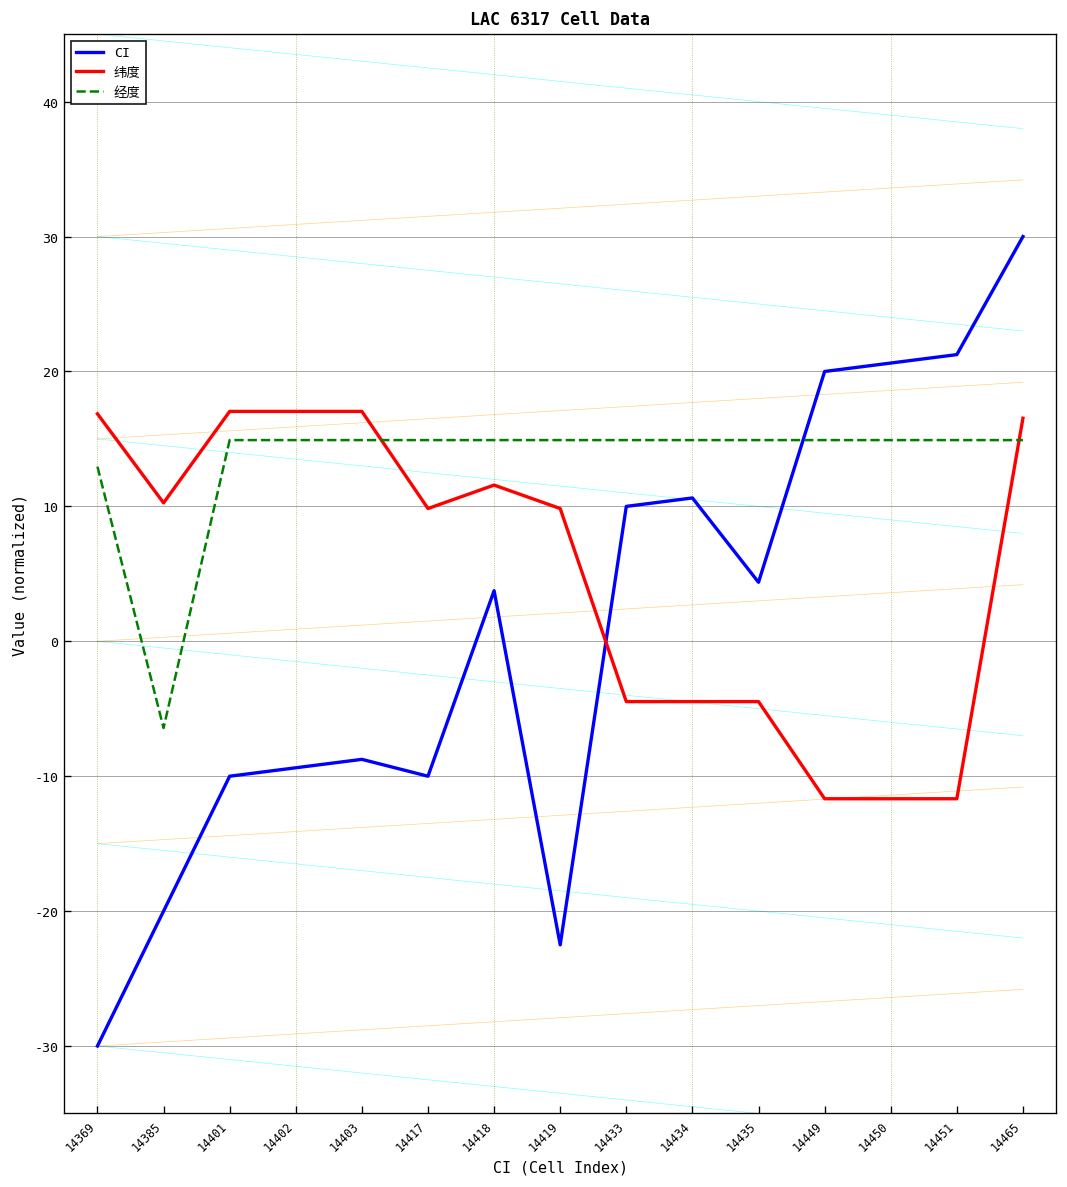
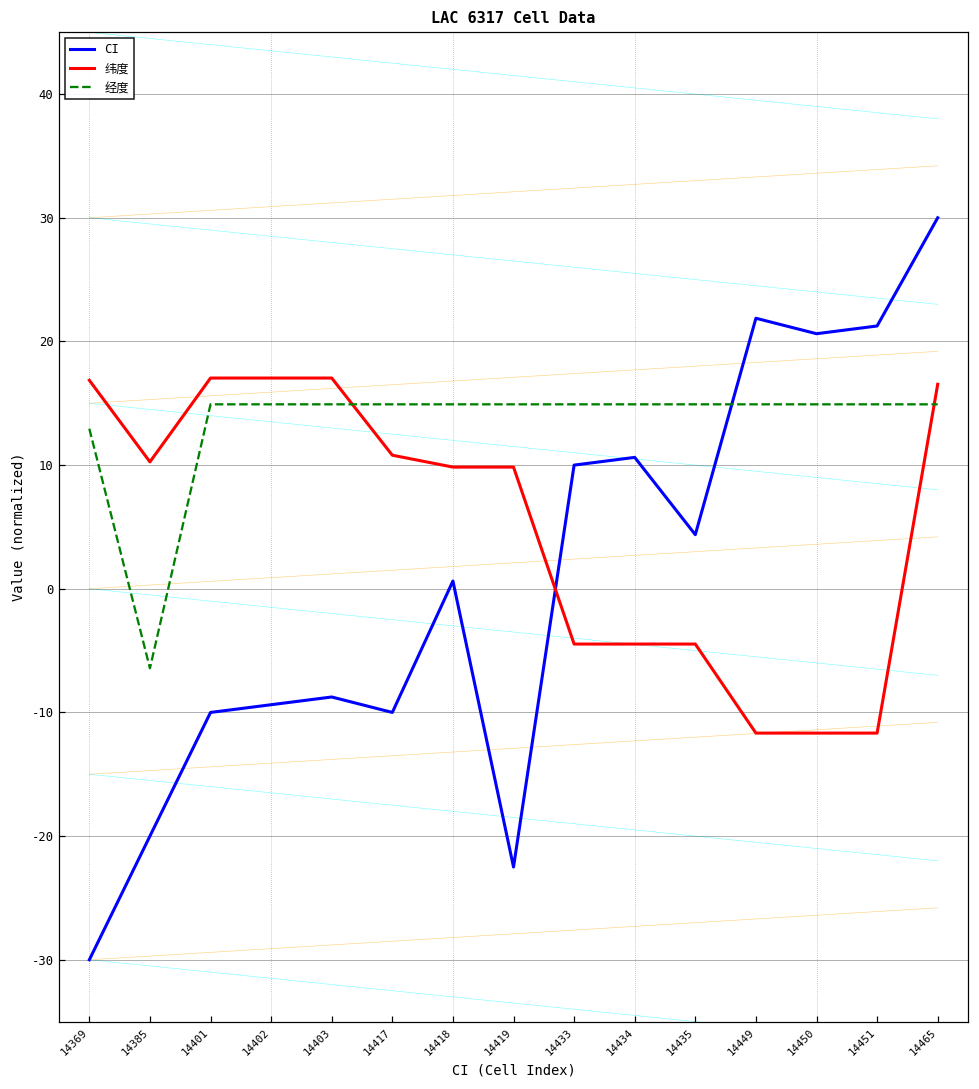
纬度, 14417: 9.8 -> 10.8
CI, 14418: 3.8 -> 0.6
纬度, 14418: 11.6 -> 9.8
CI, 14449: 20.0 -> 21.9
